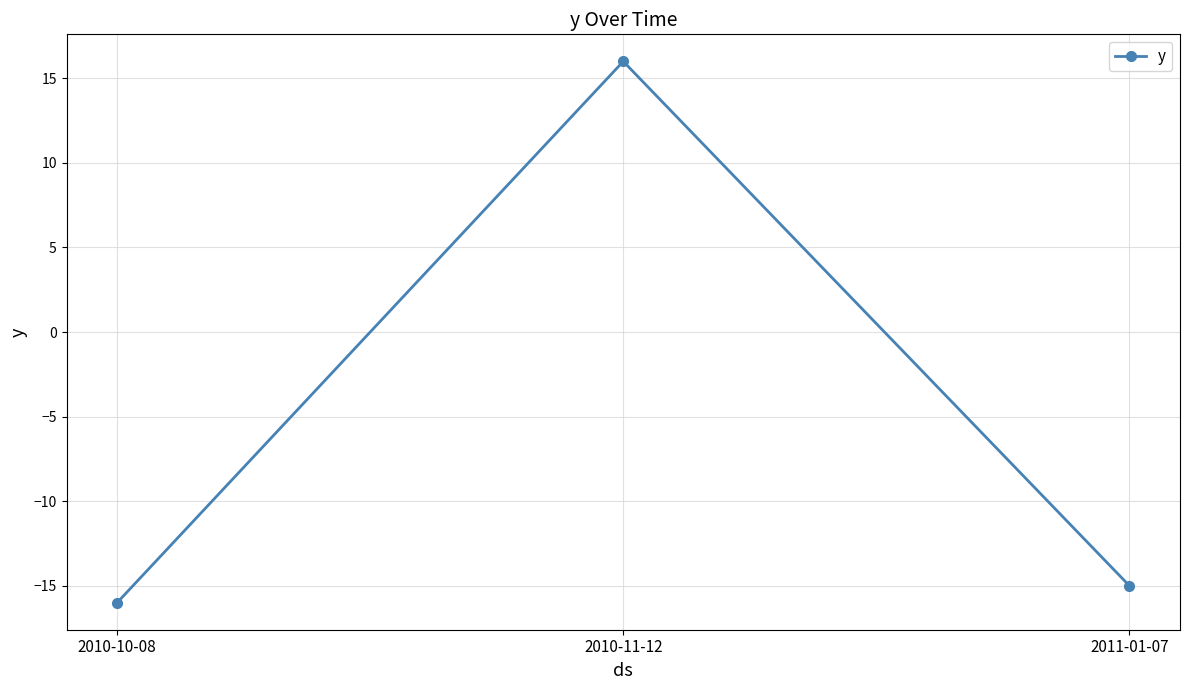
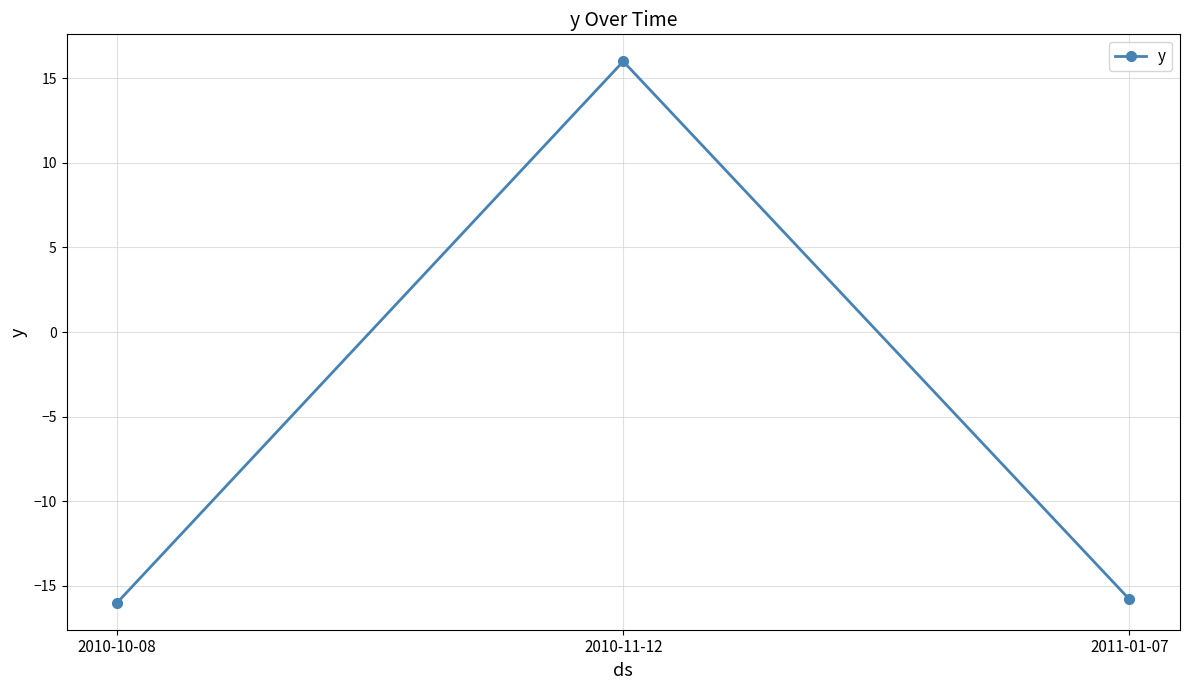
2011-01-07: -15.0 -> -15.8
